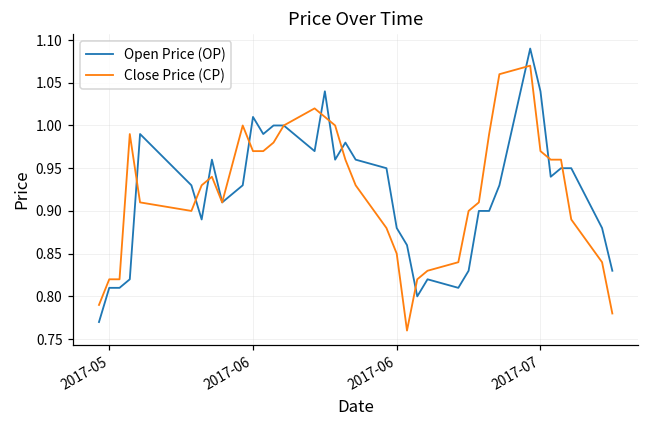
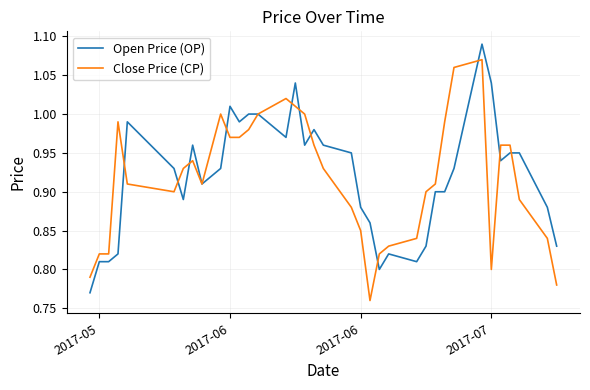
Close Price (CP), 2017-07: 0.97 -> 0.80
